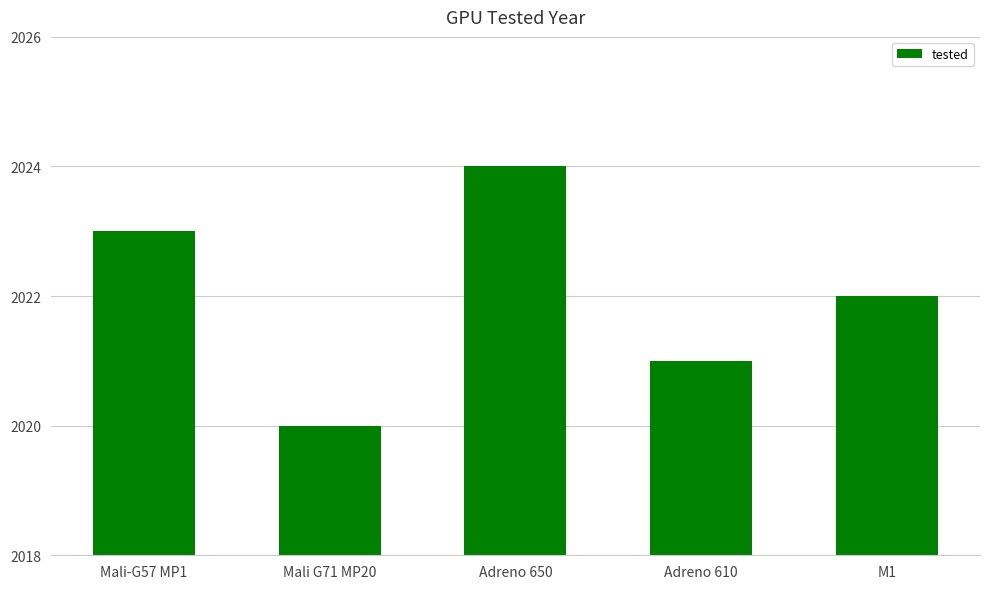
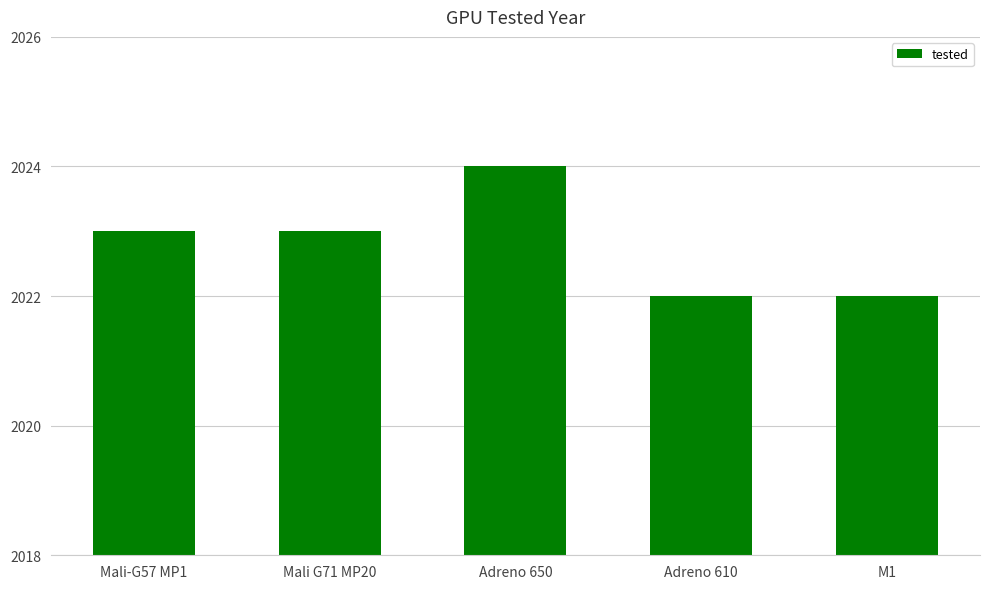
Mali G71 MP20: 2020 -> 2023
Adreno 610: 2021 -> 2022
